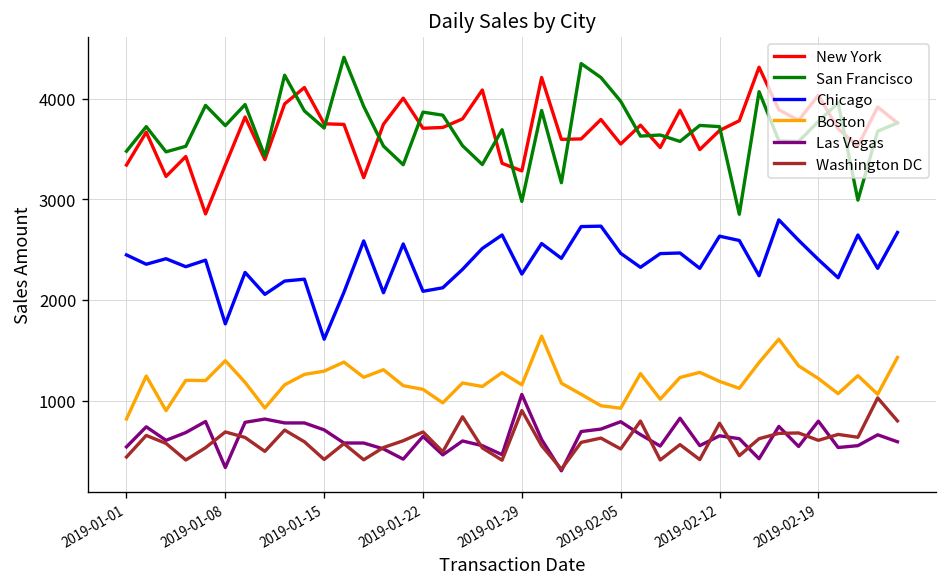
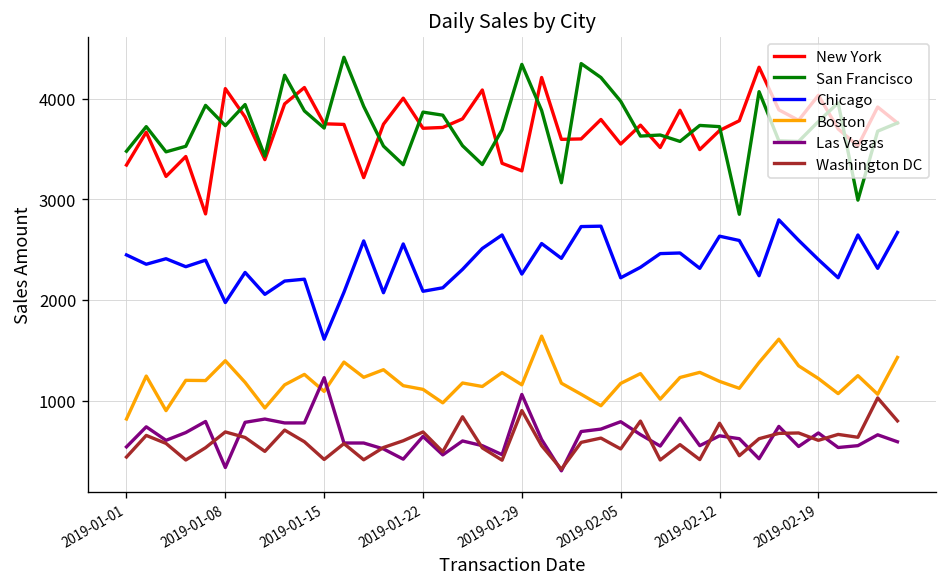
New York, 2019-01-08: 3300 -> 4100
Chicago, 2019-01-08: 1800 -> 2000
Boston, 2019-01-15: 1300 -> 1100
Las Vegas, 2019-01-15: 700 -> 1200
San Francisco, 2019-01-29: 3000 -> 4300
Chicago, 2019-02-05: 2500 -> 2200
Boston, 2019-02-05: 900 -> 1200
Las Vegas, 2019-02-19: 800 -> 700
